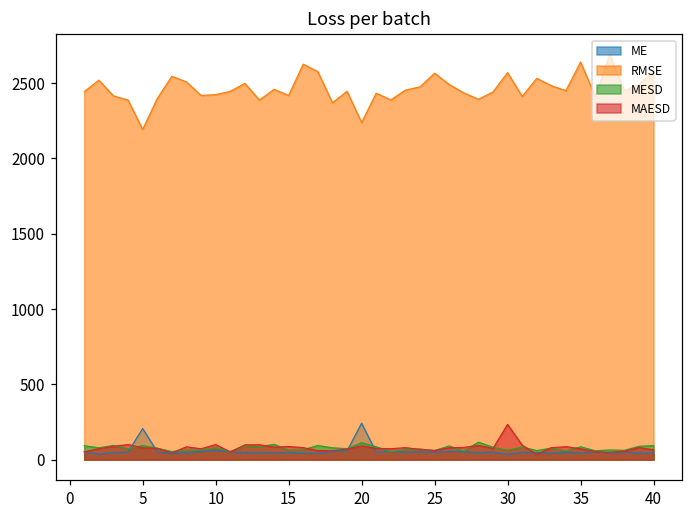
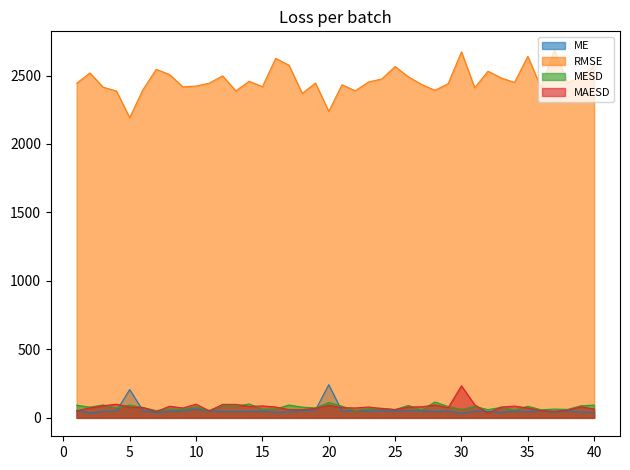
RMSE, 30: 2570 -> 2670
